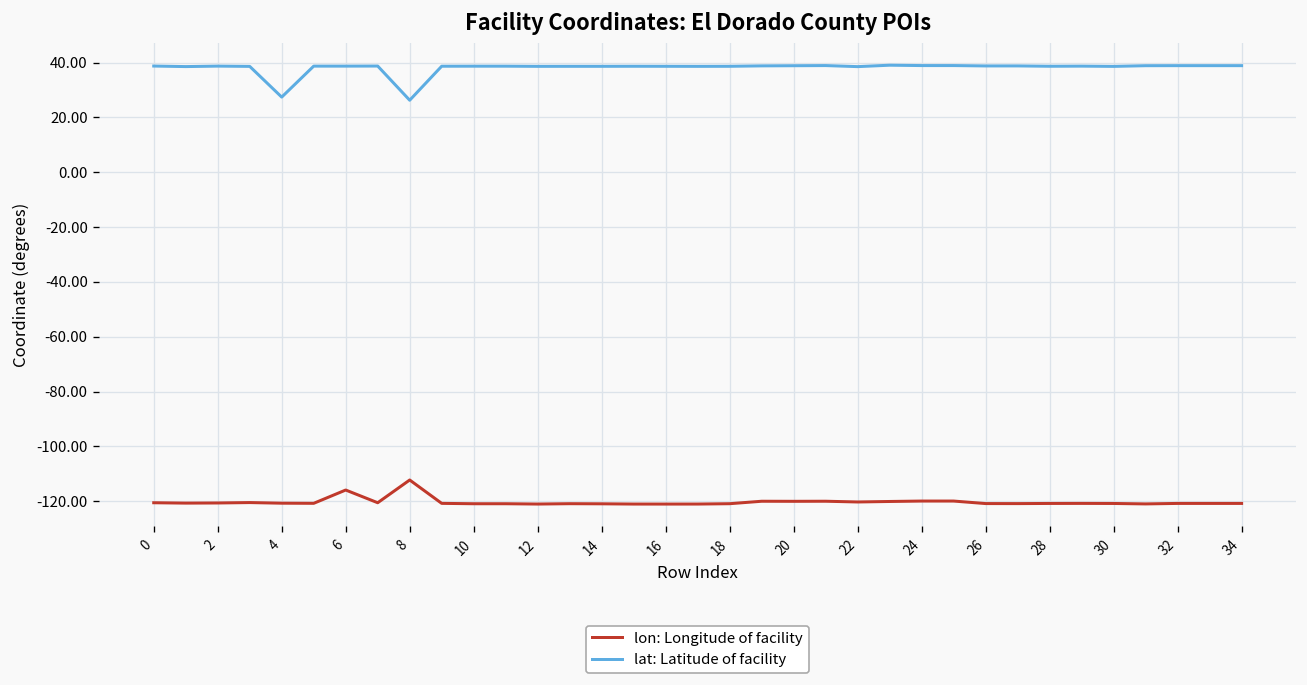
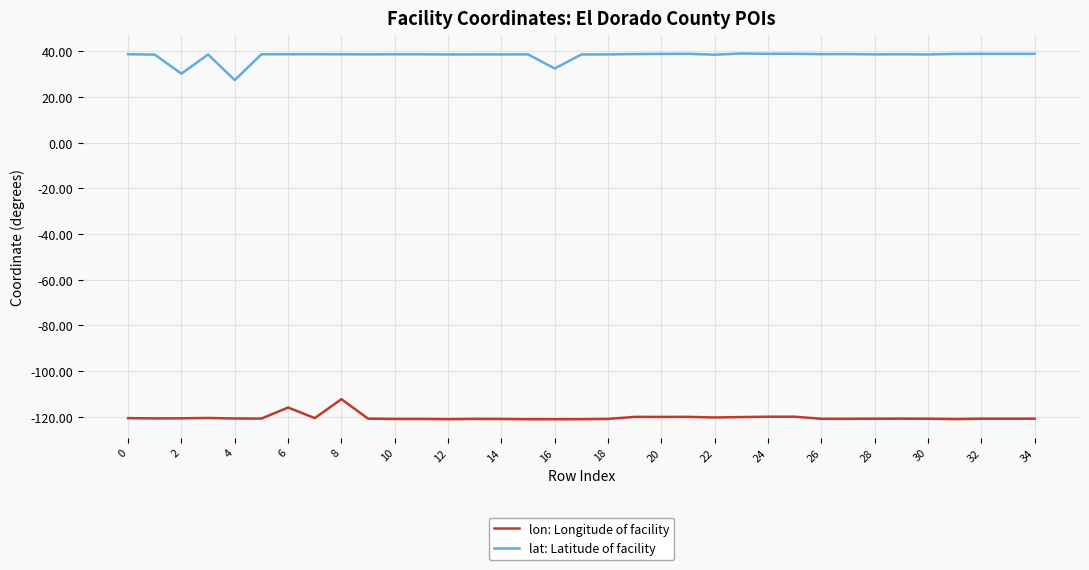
lat: Latitude of facility, 2: 39 -> 30
lat: Latitude of facility, 8: 26 -> 39
lat: Latitude of facility, 16: 39 -> 33
